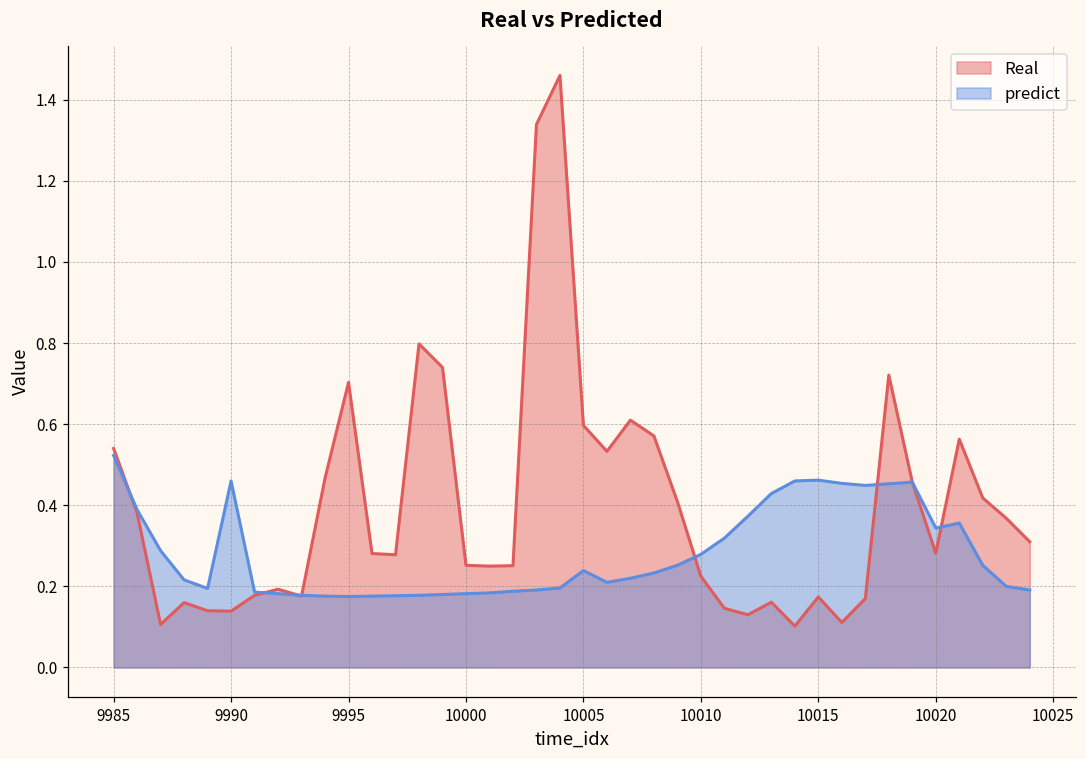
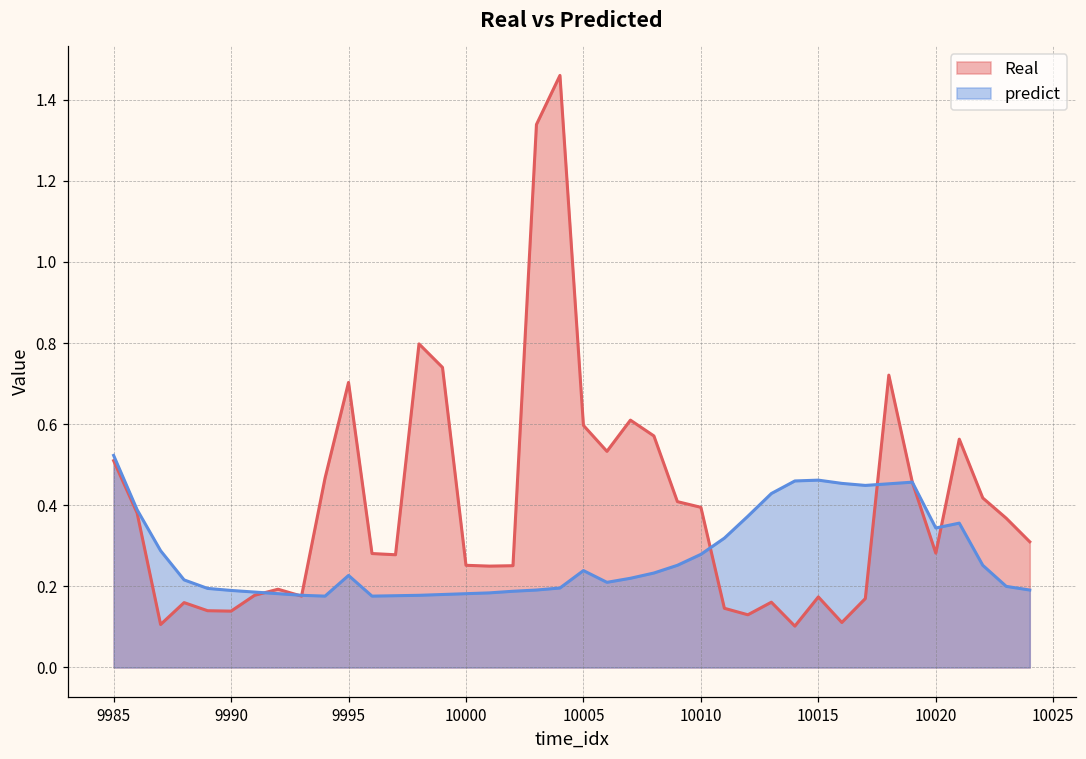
Real, 9985: 0.54 -> 0.51
predict, 9990: 0.46 -> 0.19
predict, 9995: 0.18 -> 0.23
Real, 10010: 0.23 -> 0.40
